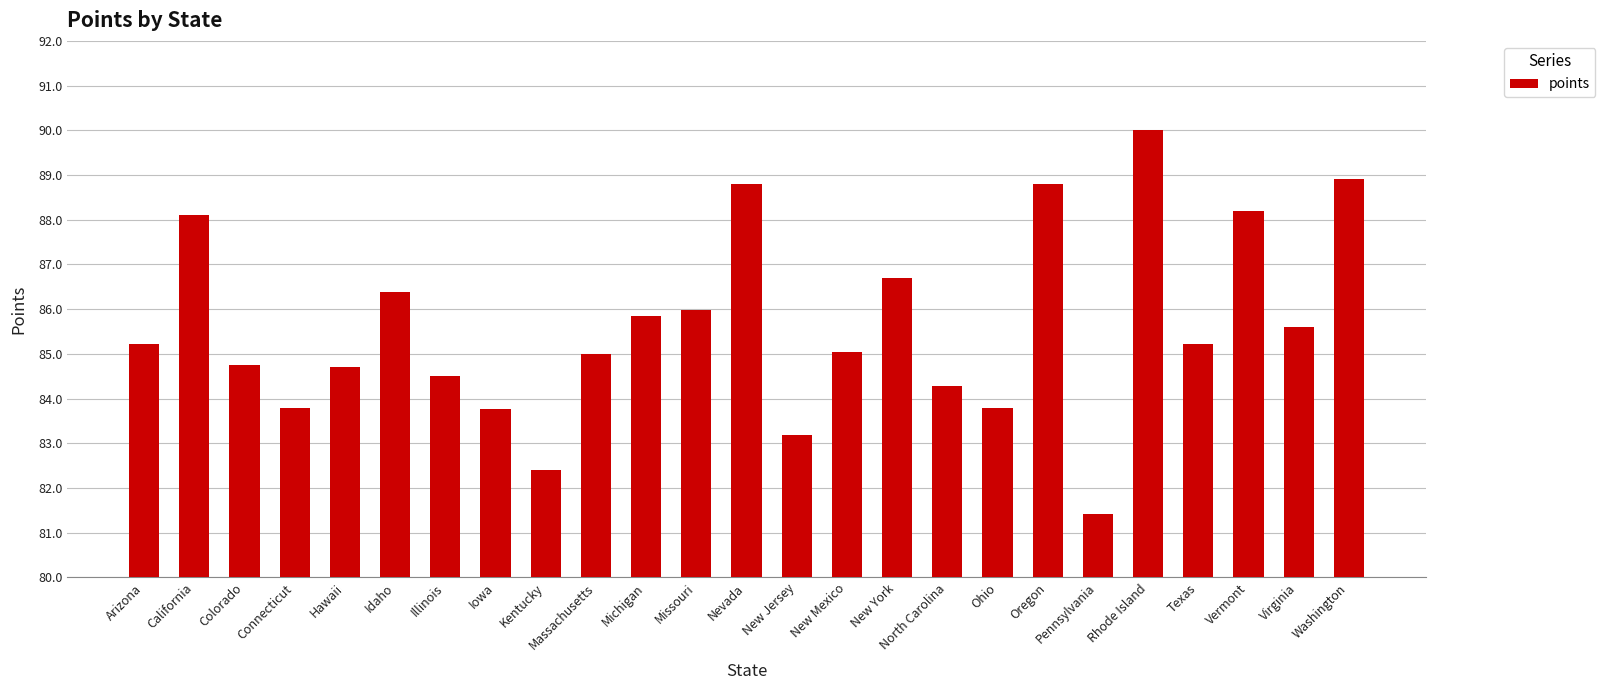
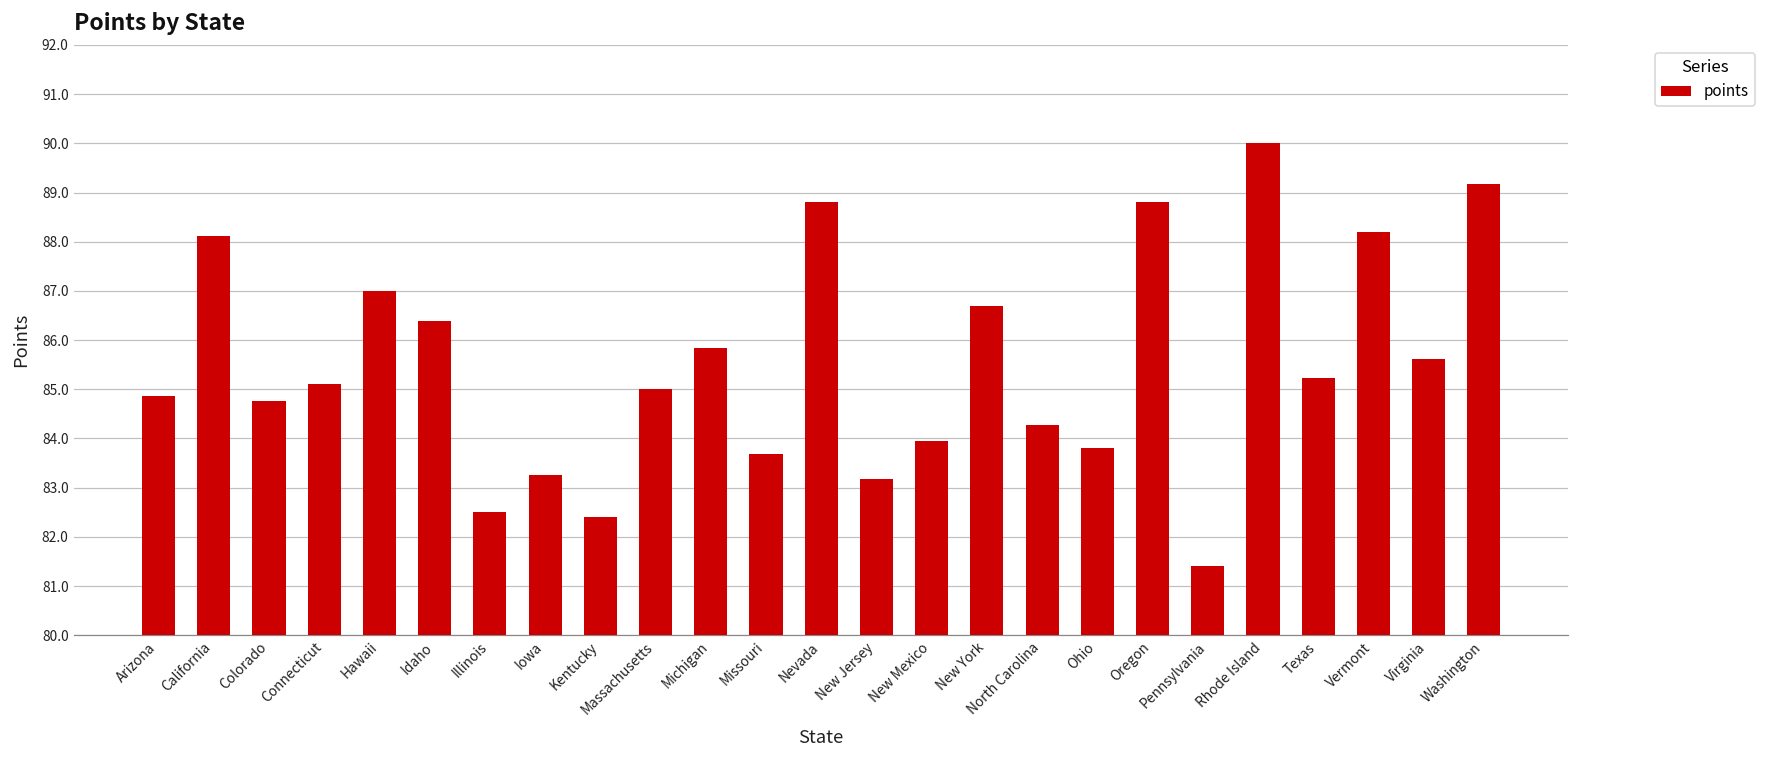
Arizona: 85.2 -> 84.9
Connecticut: 83.8 -> 85.1
Hawaii: 84.7 -> 87.0
Illinois: 84.5 -> 82.5
Iowa: 83.8 -> 83.3
Missouri: 86.0 -> 83.7
New Mexico: 85.0 -> 84.0
Washington: 88.9 -> 89.2
